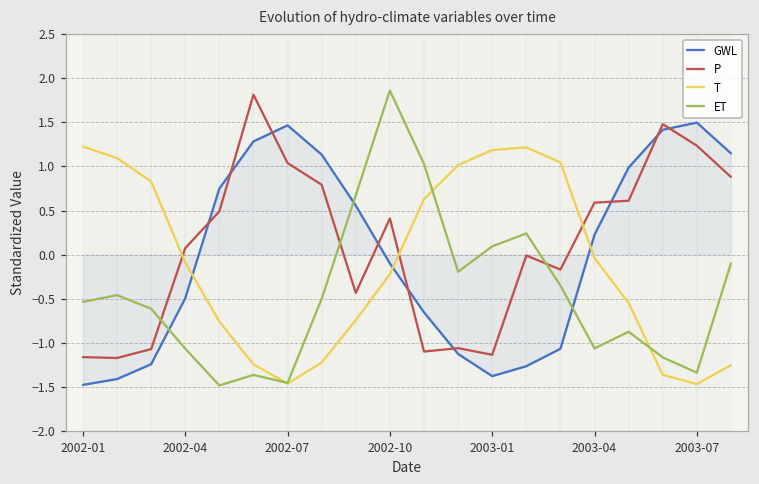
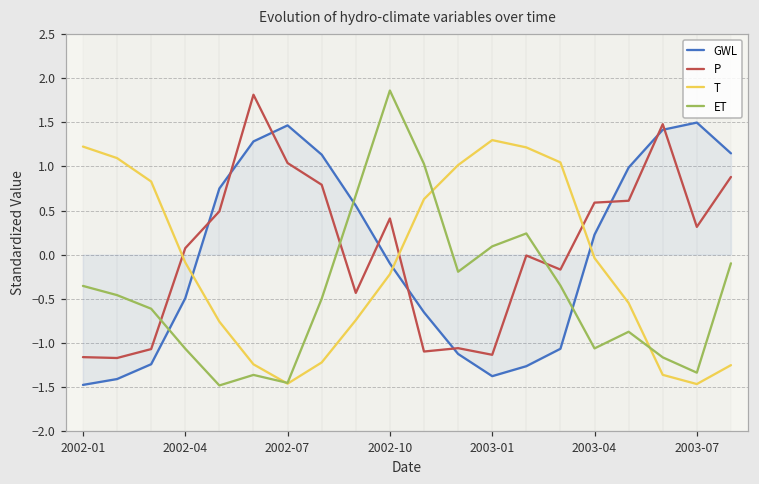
ET, 2002-01: -0.5 -> -0.4
T, 2003-01: 1.2 -> 1.3
P, 2003-07: 1.2 -> 0.3
